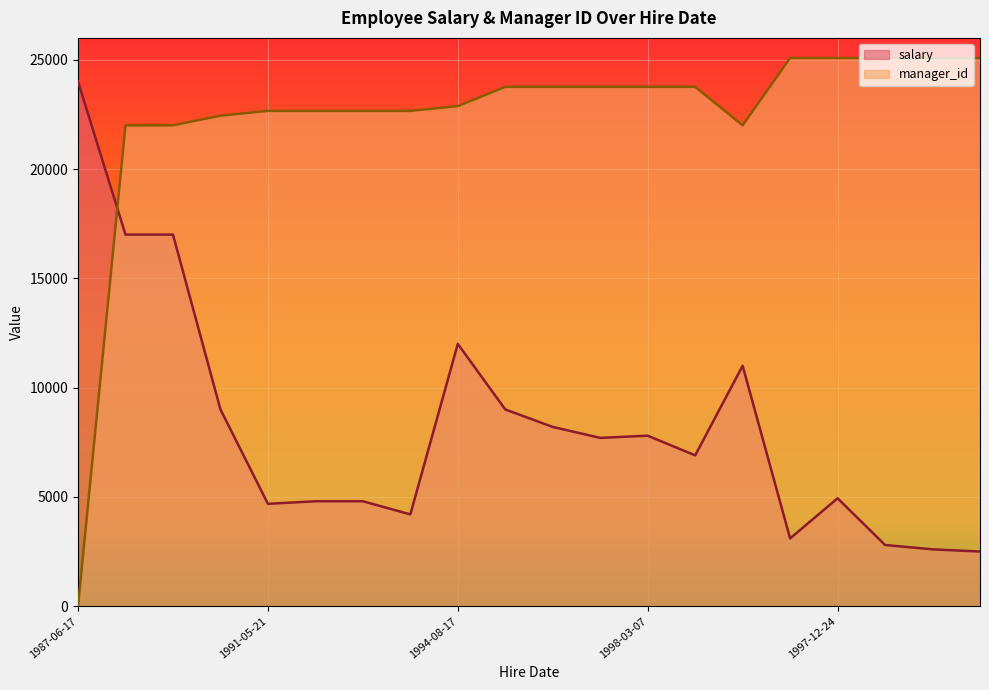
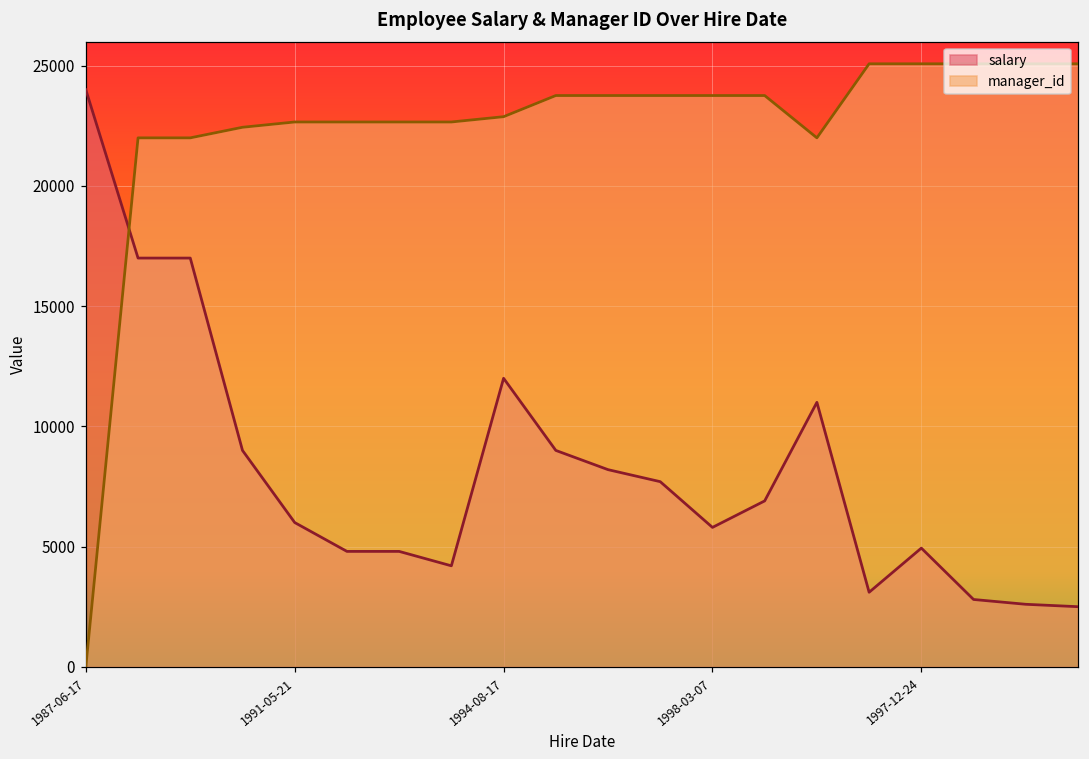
salary, 1991-05-21: 4700 -> 6000
salary, 1998-03-07: 7800 -> 5800
